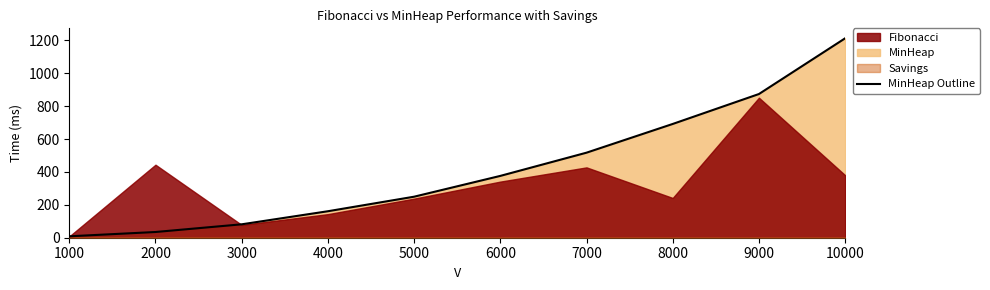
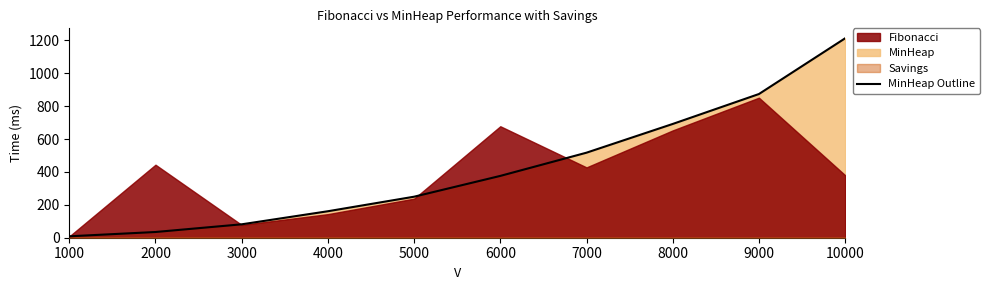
Fibonacci, 6000: 340 -> 680
Fibonacci, 8000: 240 -> 650
